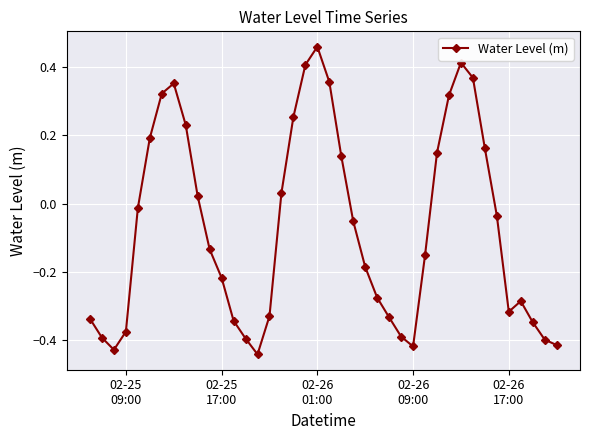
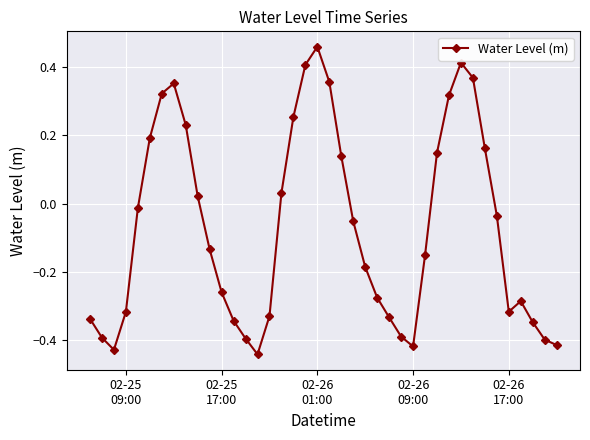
02-25 09:00: -0.38 -> -0.32
02-25 17:00: -0.22 -> -0.26
